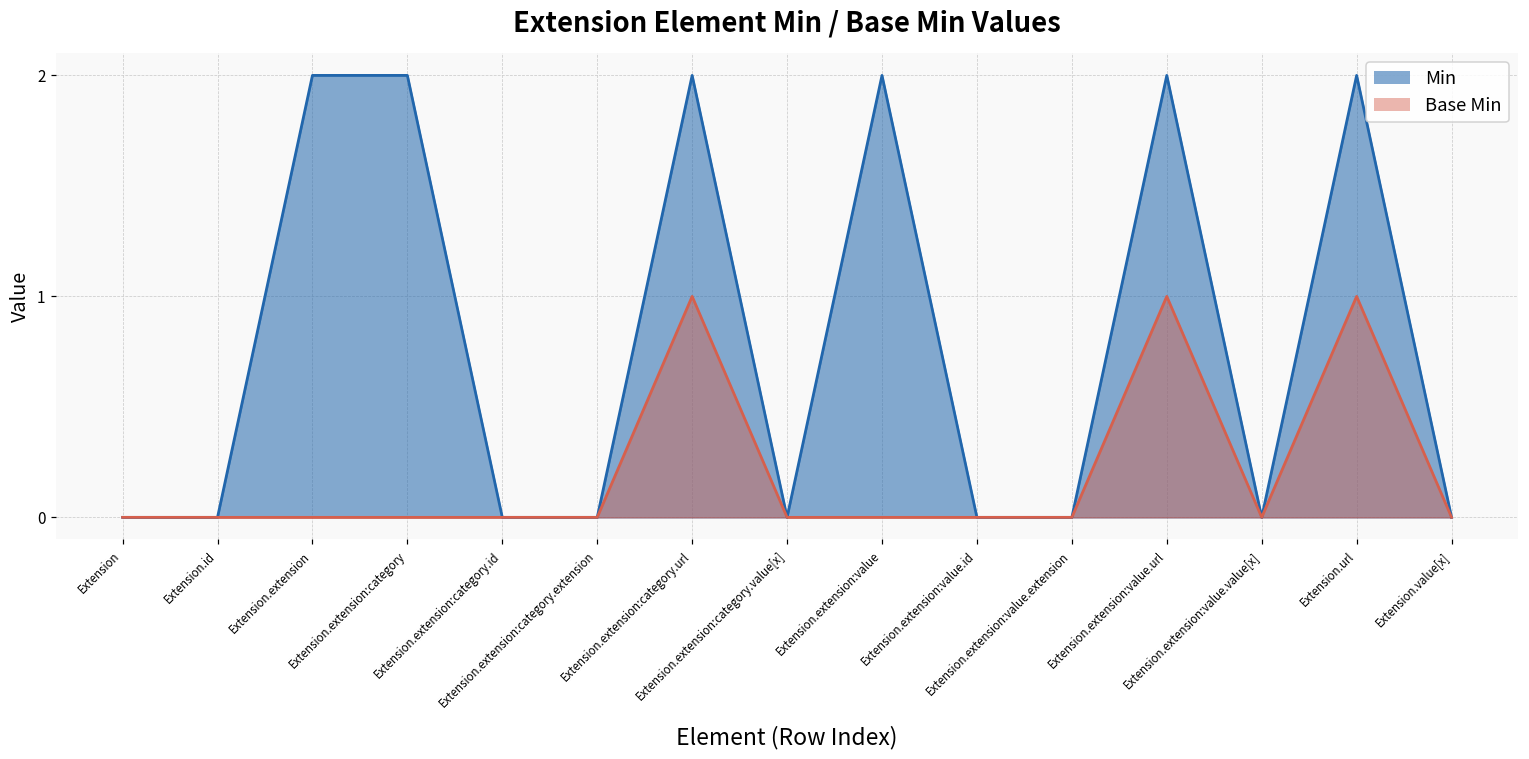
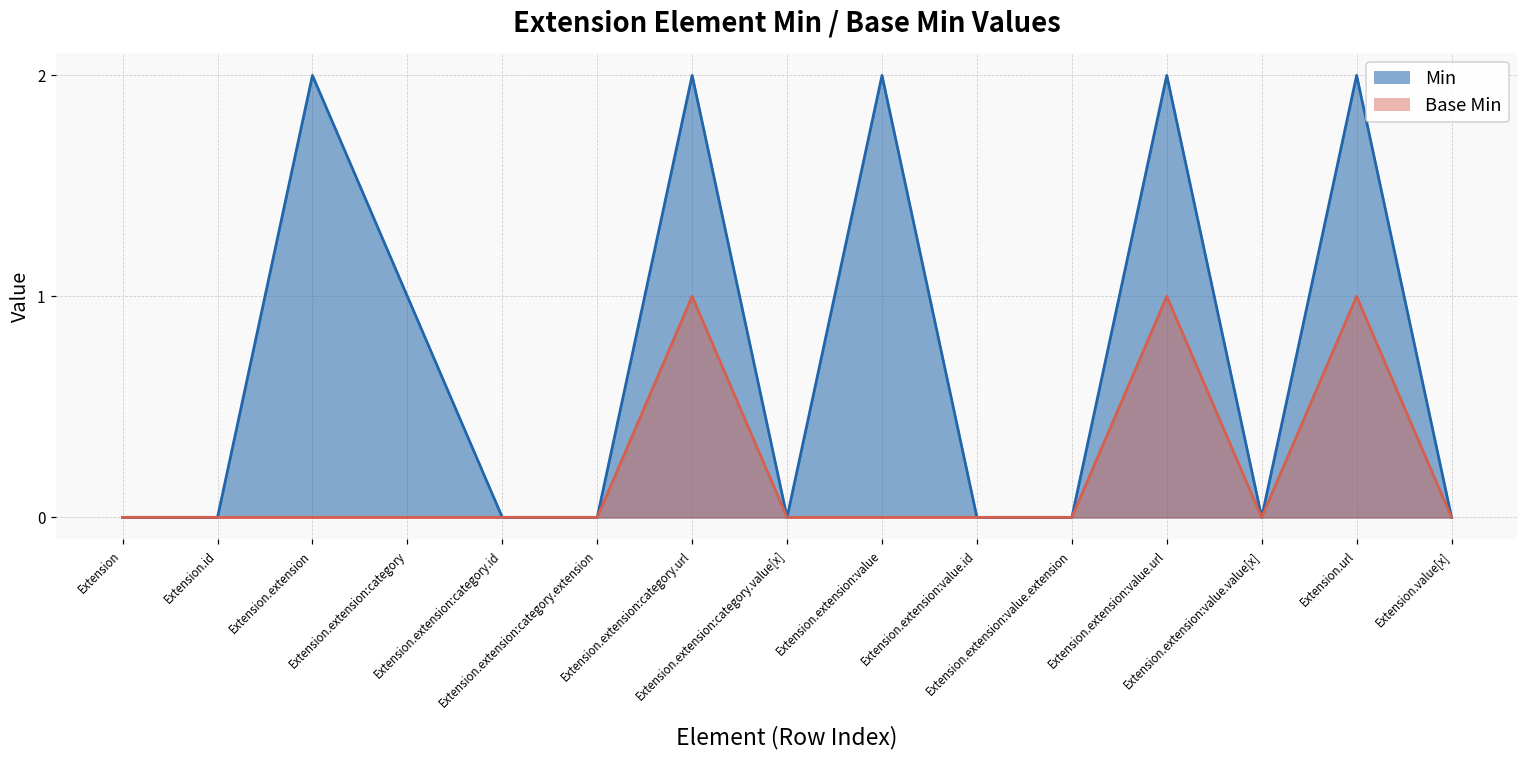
Min, Extension.extension:category: 2 -> 1
